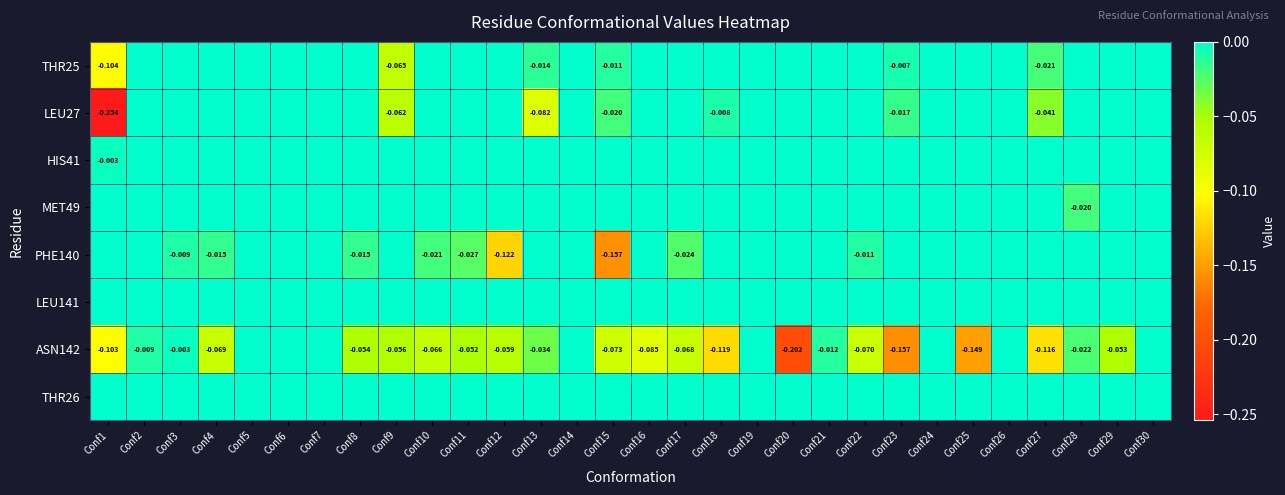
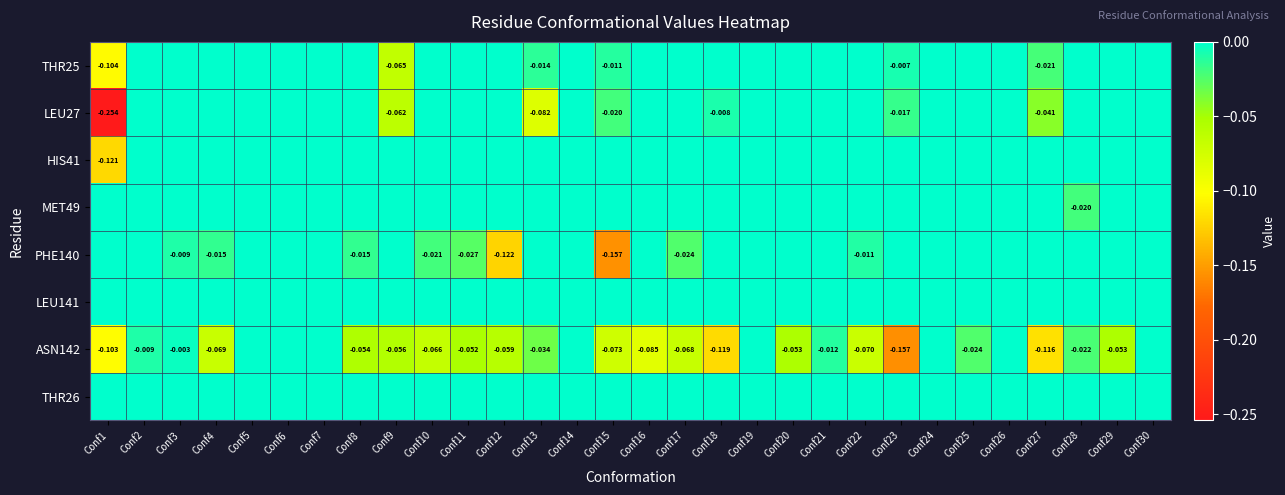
HIS41, Conf1: -0.003 -> -0.121
ASN142, Conf20: -0.202 -> -0.053
ASN142, Conf25: -0.149 -> -0.024
